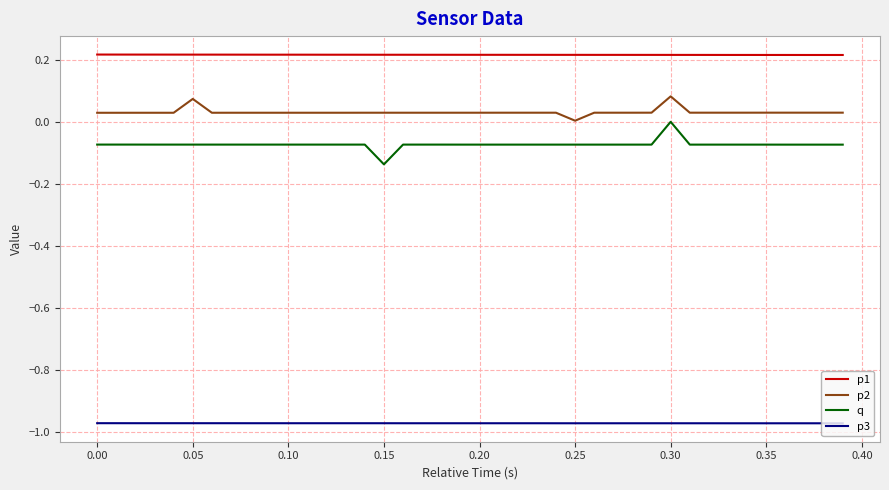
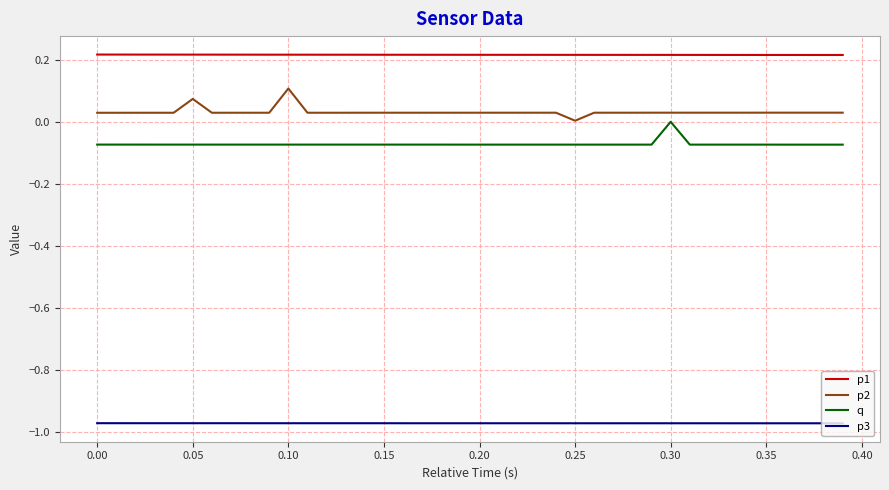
p2, 0.10: 0.03 -> 0.11
q, 0.15: -0.14 -> -0.07
p2, 0.30: 0.08 -> 0.03
